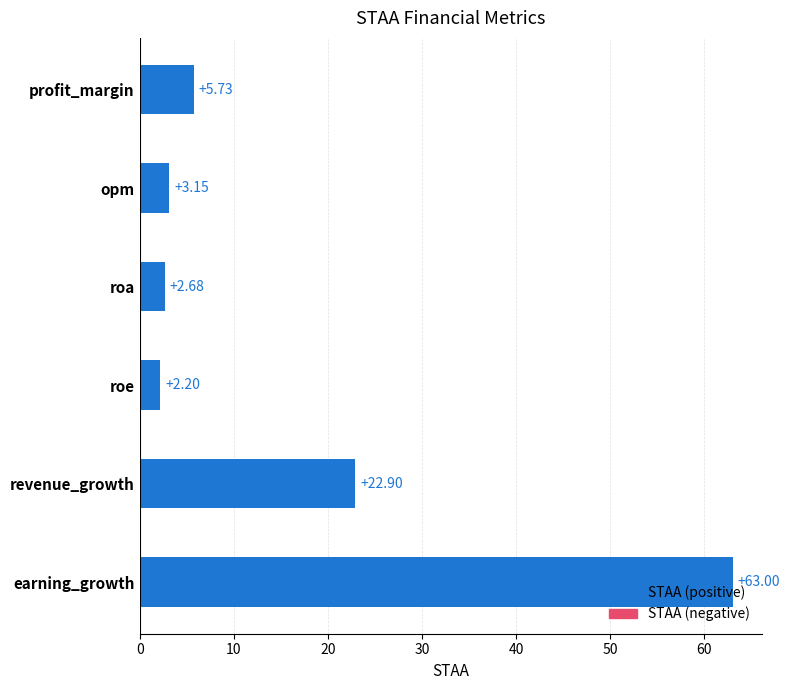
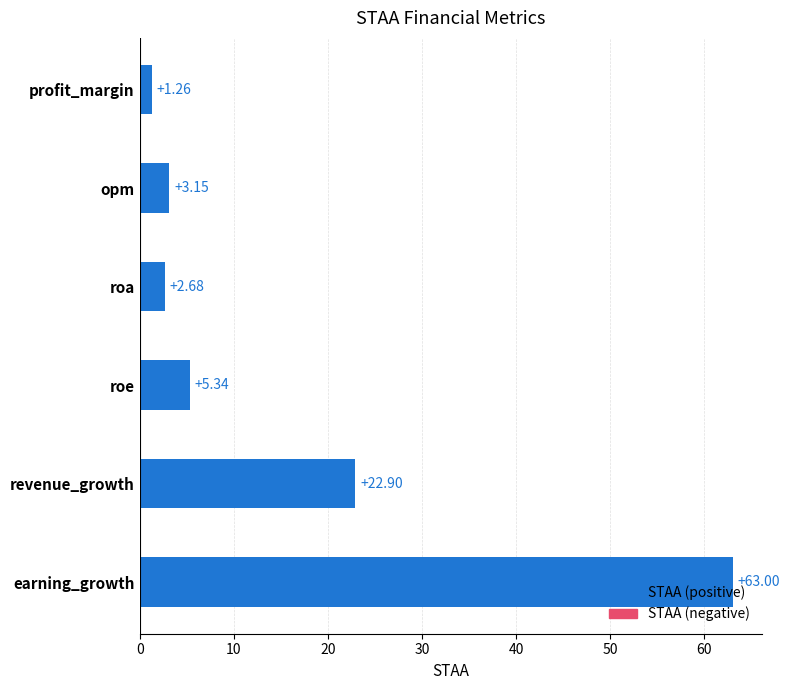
profit_margin: +5.73 -> +1.26
roe: +2.20 -> +5.34
